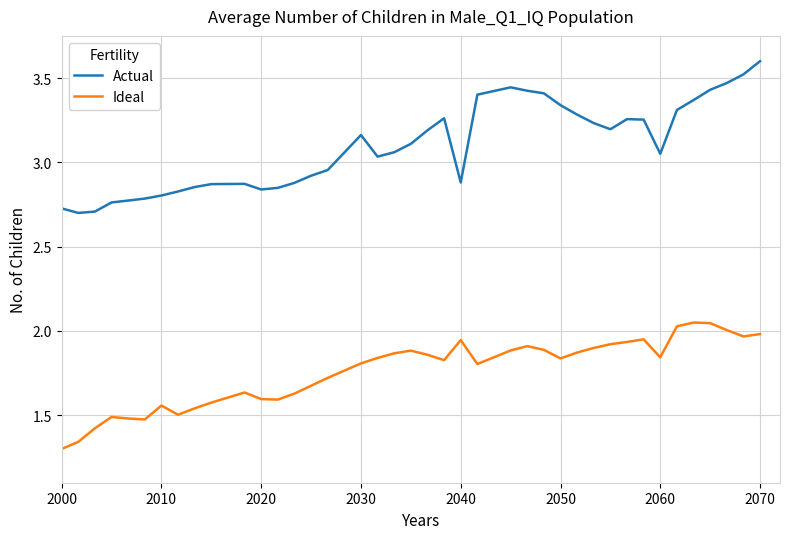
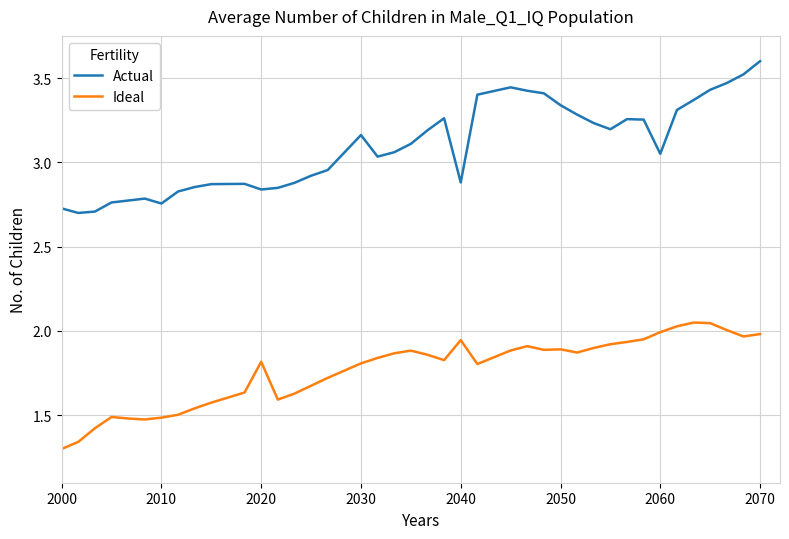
Actual, 2010: 2.80 -> 2.76
Ideal, 2010: 1.56 -> 1.49
Ideal, 2020: 1.60 -> 1.82
Ideal, 2050: 1.84 -> 1.89
Ideal, 2060: 1.84 -> 1.99
